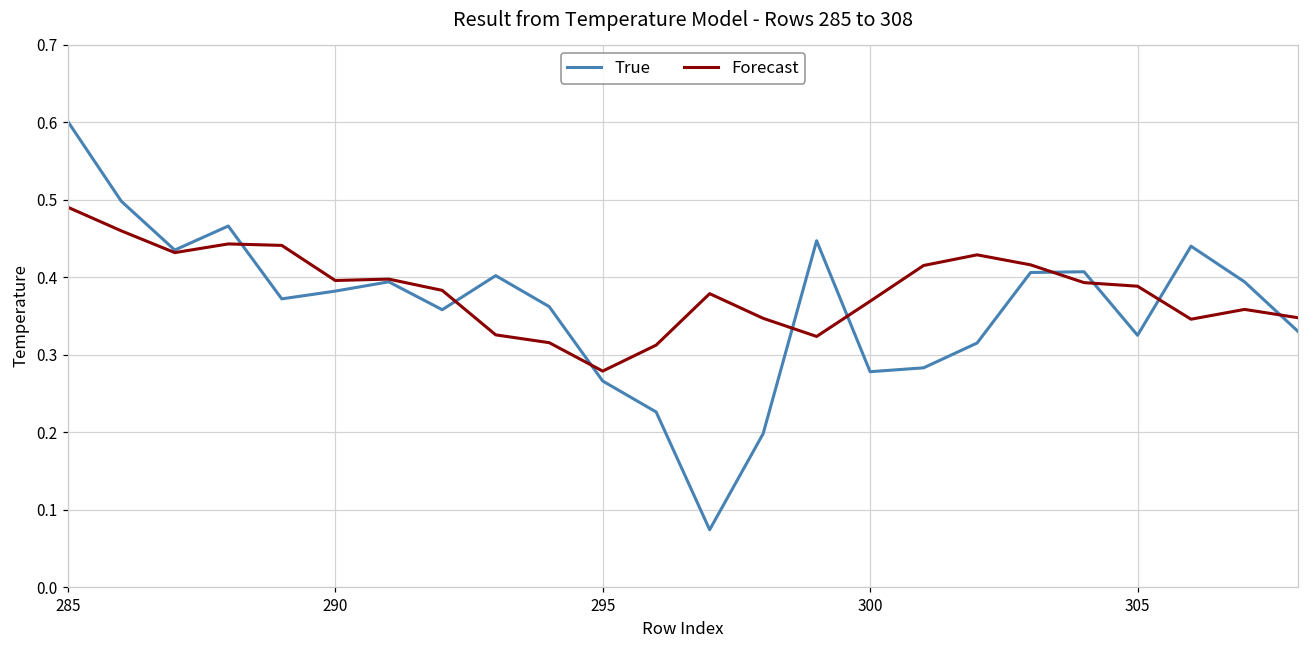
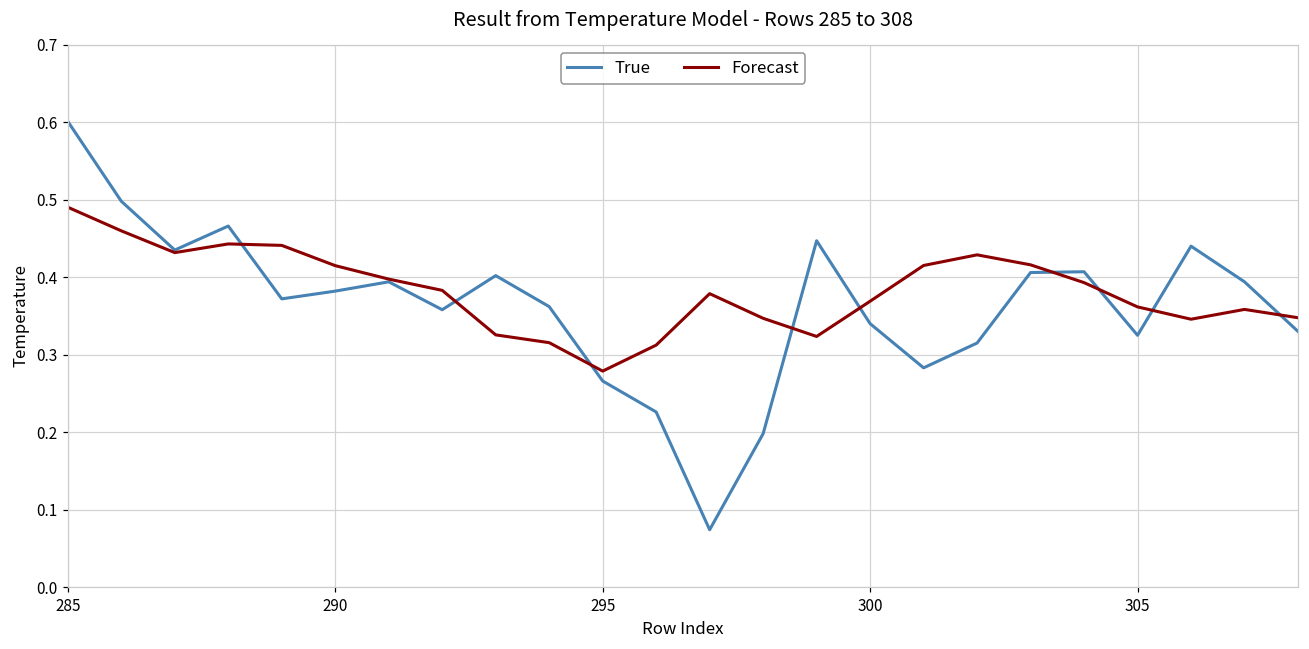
Forecast, 290: 0.40 -> 0.41
True, 300: 0.28 -> 0.34
Forecast, 305: 0.39 -> 0.36
